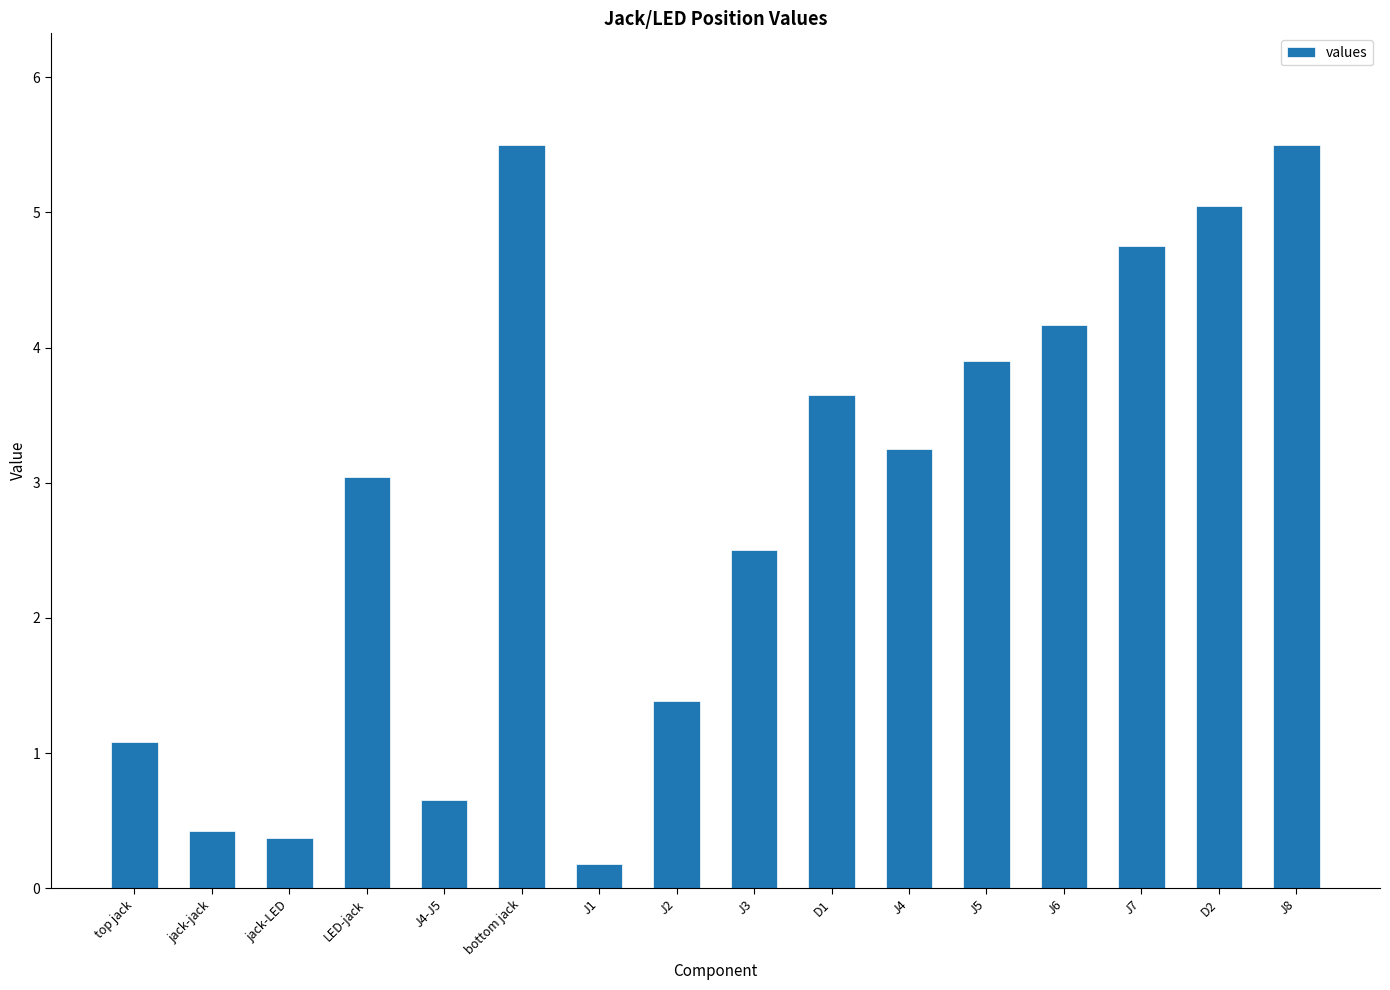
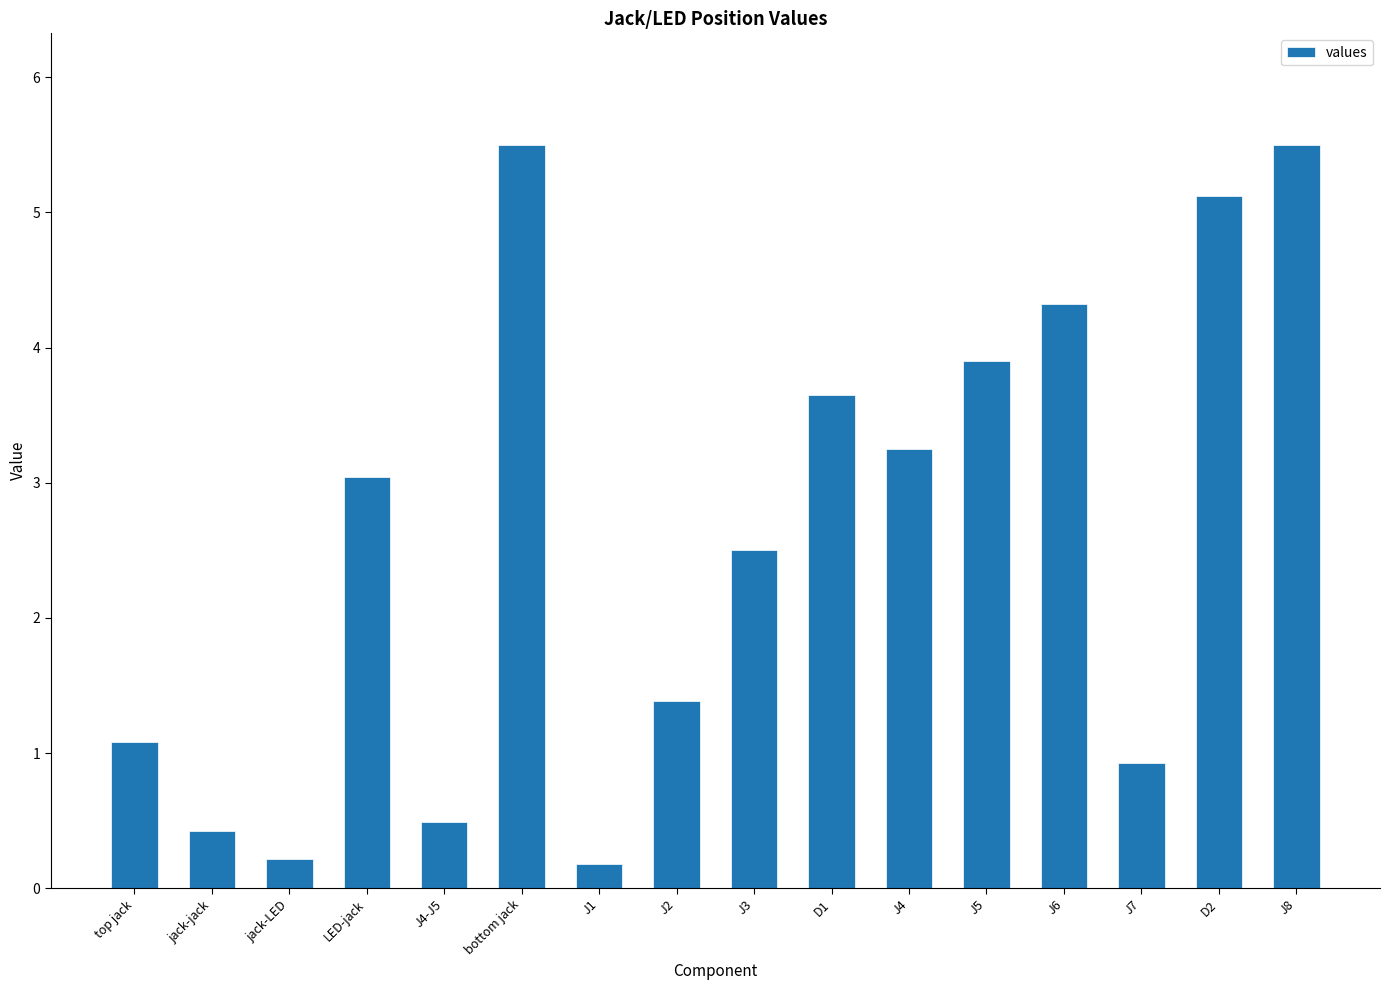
jack-LED: 0.37 -> 0.22
J4-J5: 0.65 -> 0.49
J6: 4.17 -> 4.33
J7: 4.75 -> 0.93
D2: 5.05 -> 5.12
